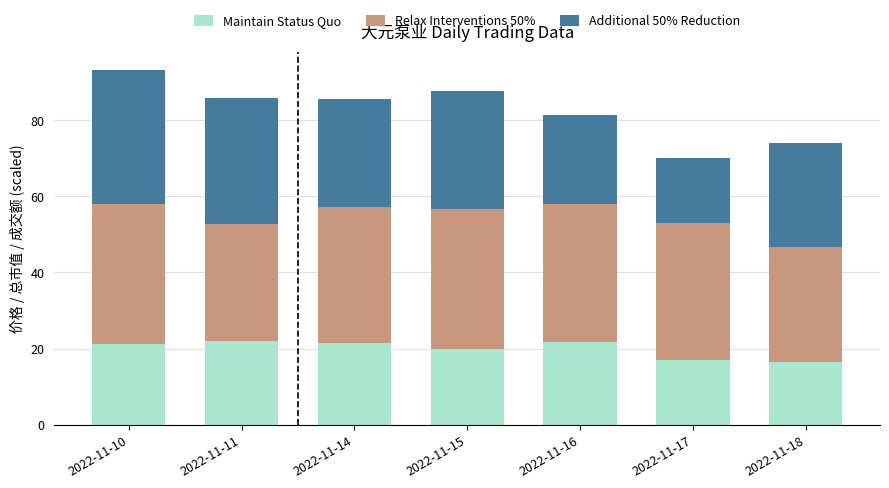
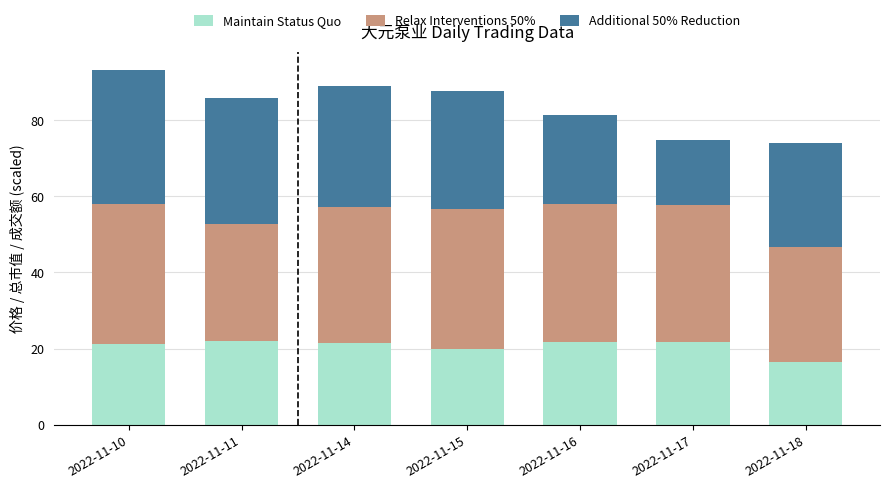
Additional 50% Reduction, 2022-11-14: 28 -> 32
Maintain Status Quo, 2022-11-17: 17 -> 22
